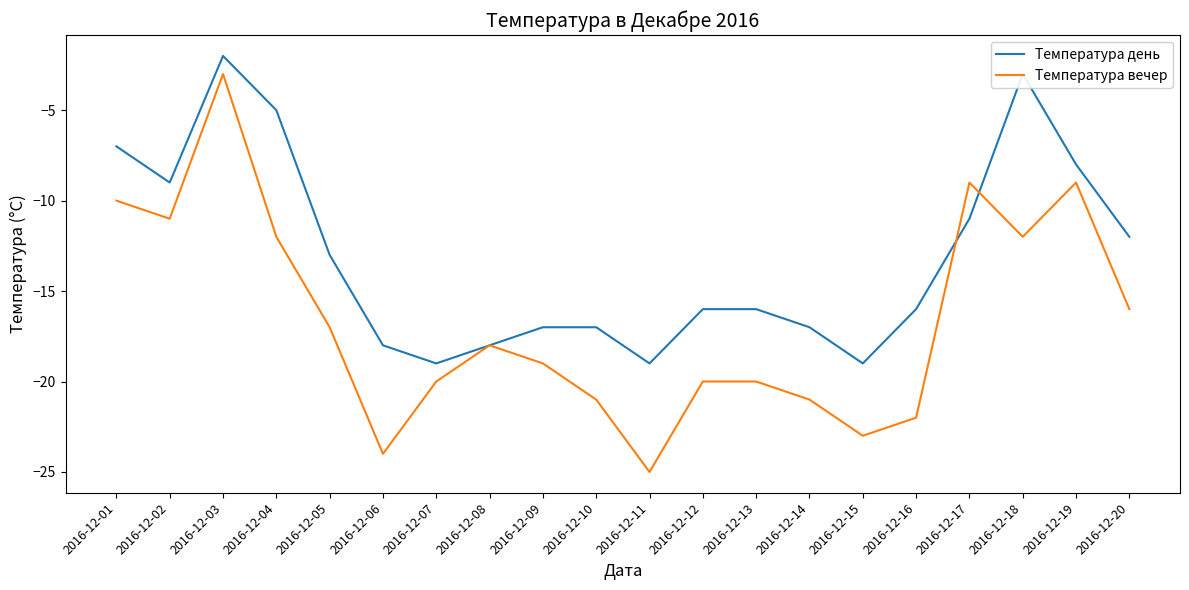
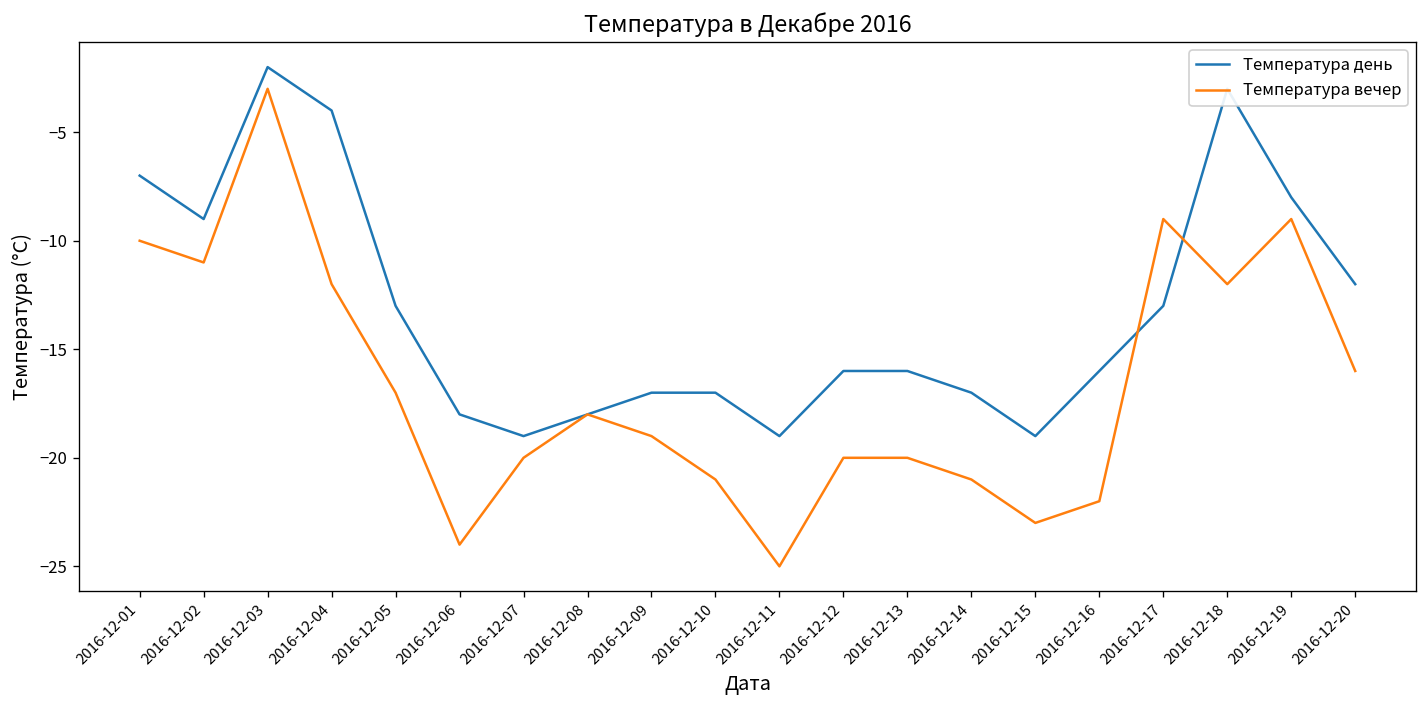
Температура день, 2016-12-04: -5 -> -4
Температура день, 2016-12-17: -11 -> -13
